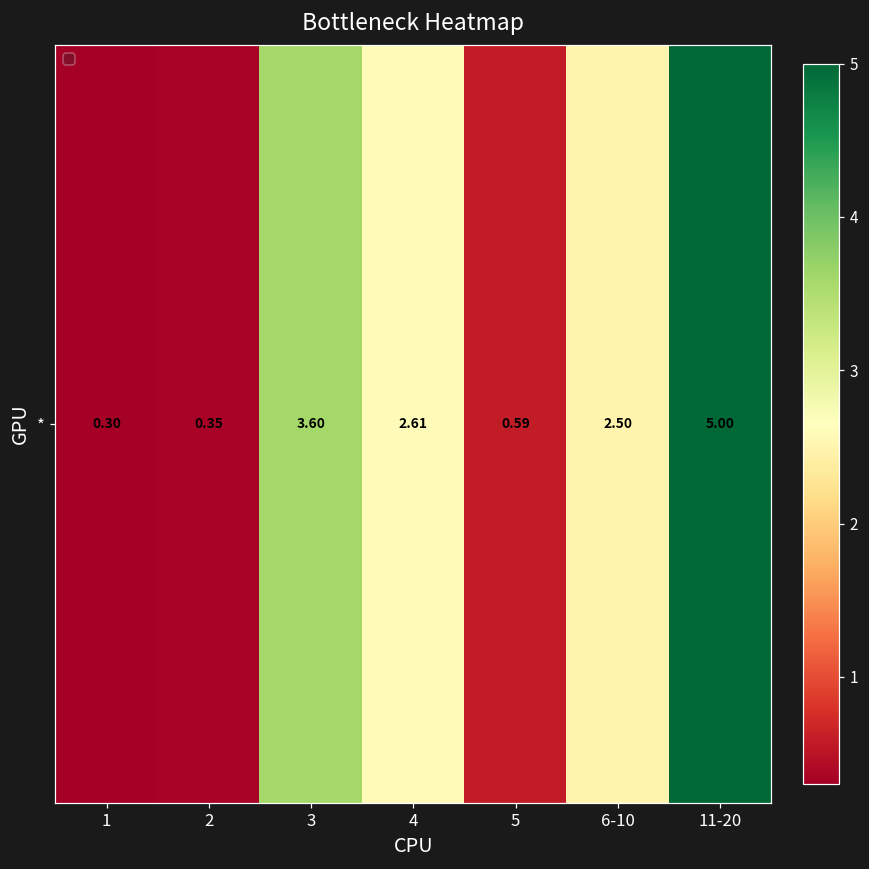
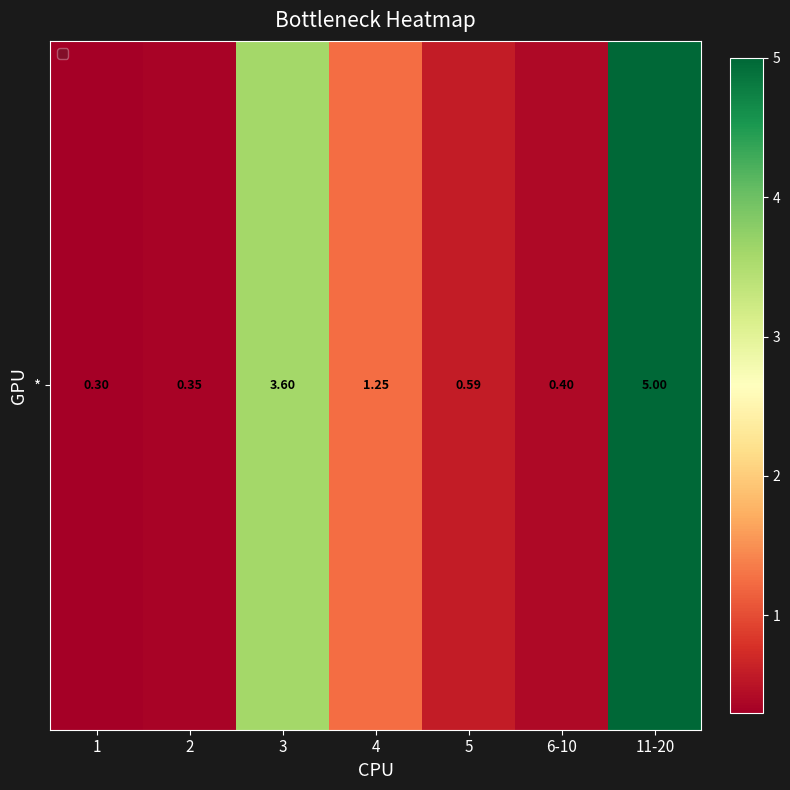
*, 4: 2.61 -> 1.25
*, 6-10: 2.50 -> 0.40
